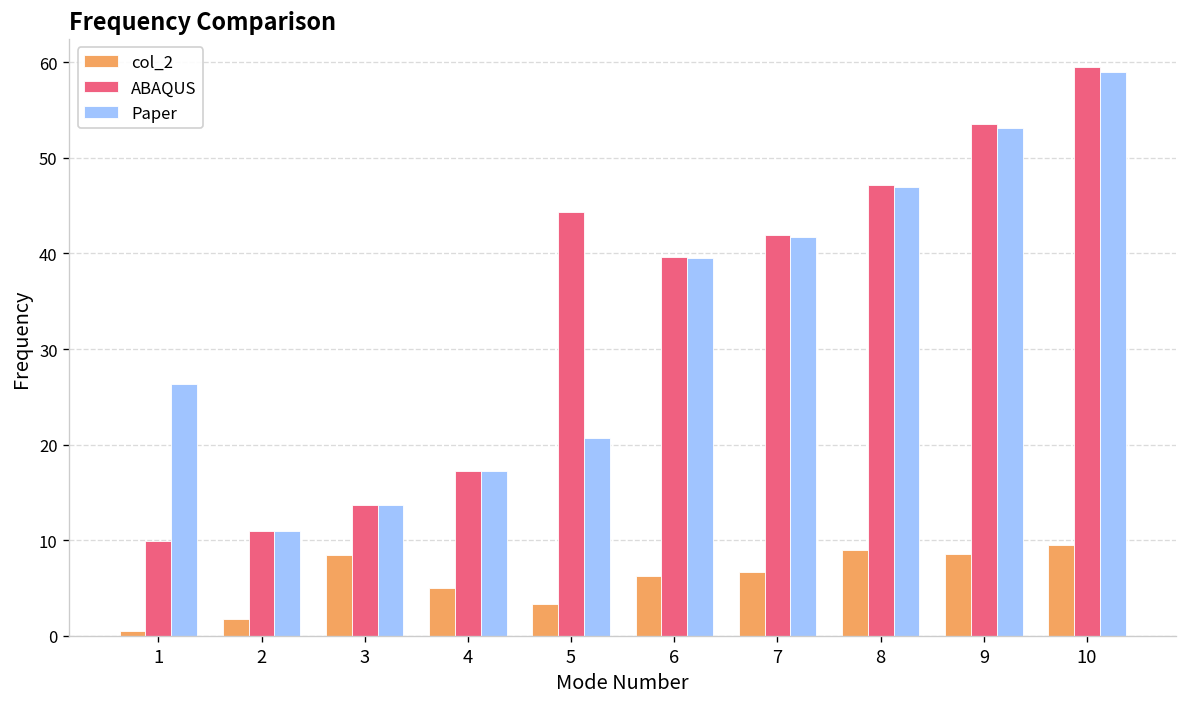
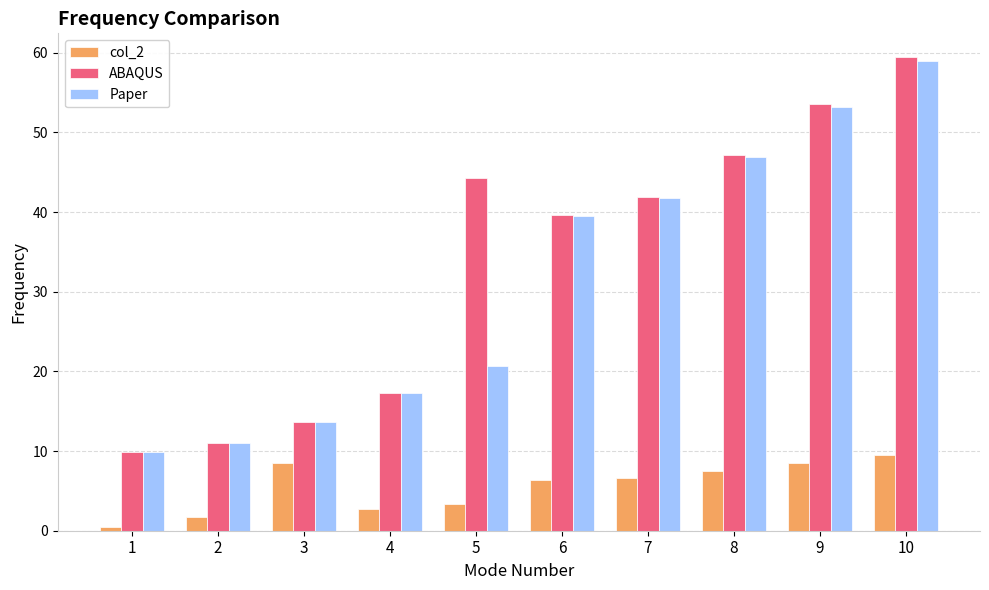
Paper, 1: 26 -> 10
col_2, 4: 5 -> 3
col_2, 8: 9 -> 8
